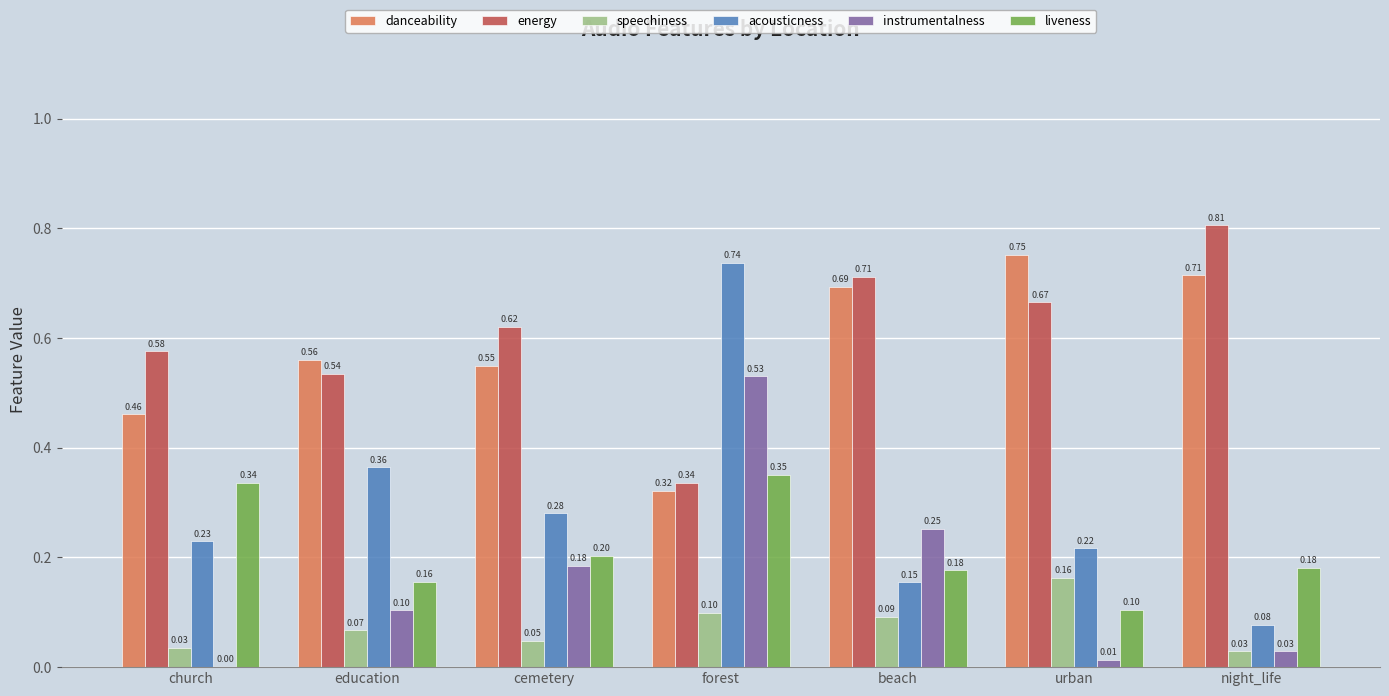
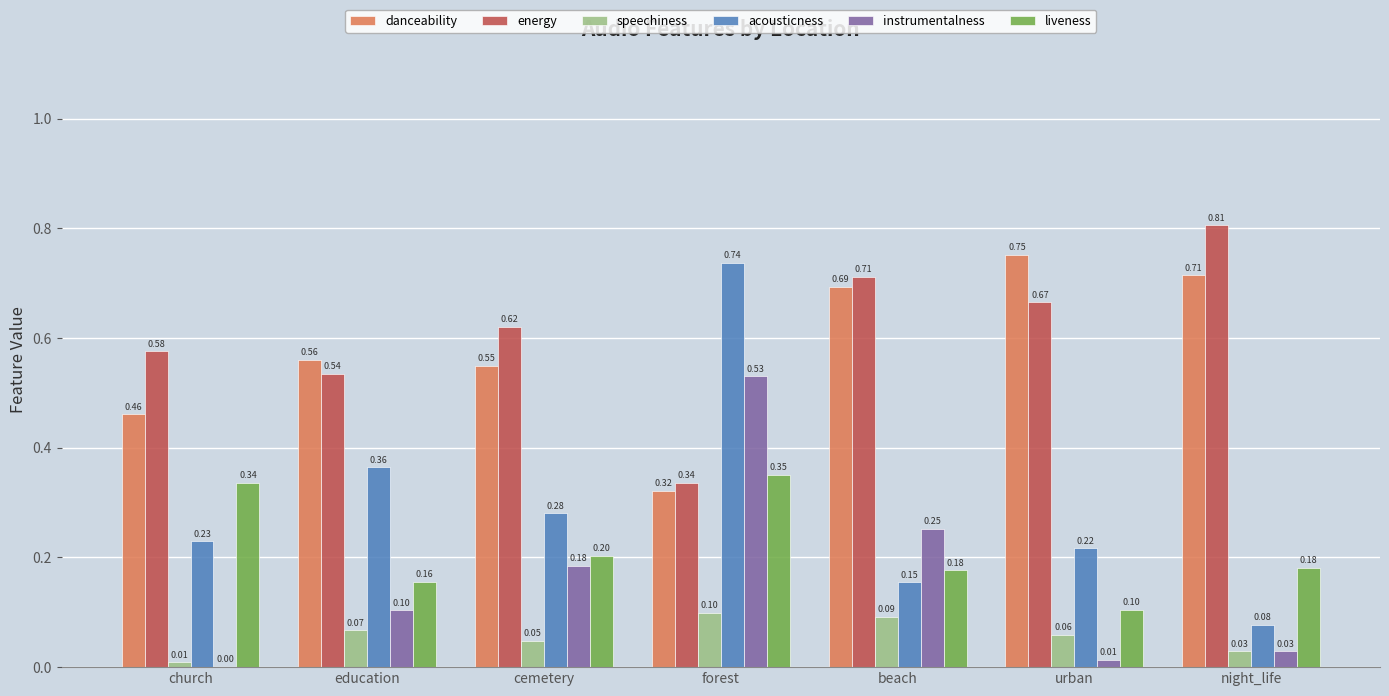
speechiness, church: 0.03 -> 0.01
speechiness, urban: 0.16 -> 0.06
